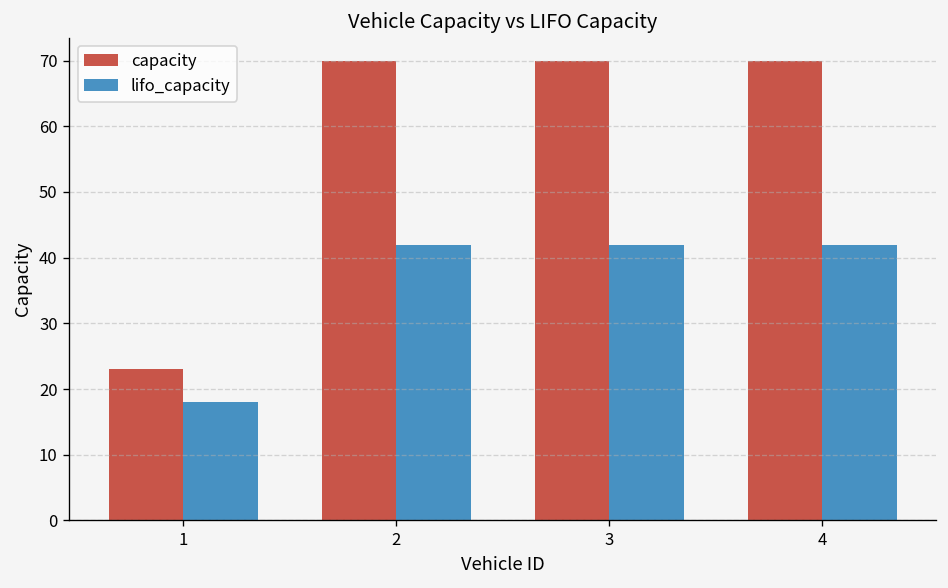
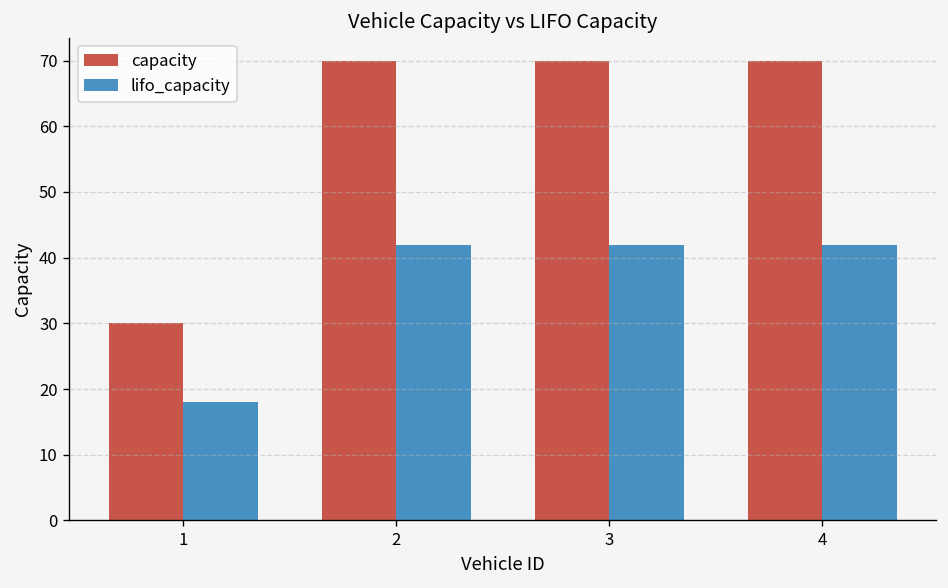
capacity, 1: 23 -> 30
